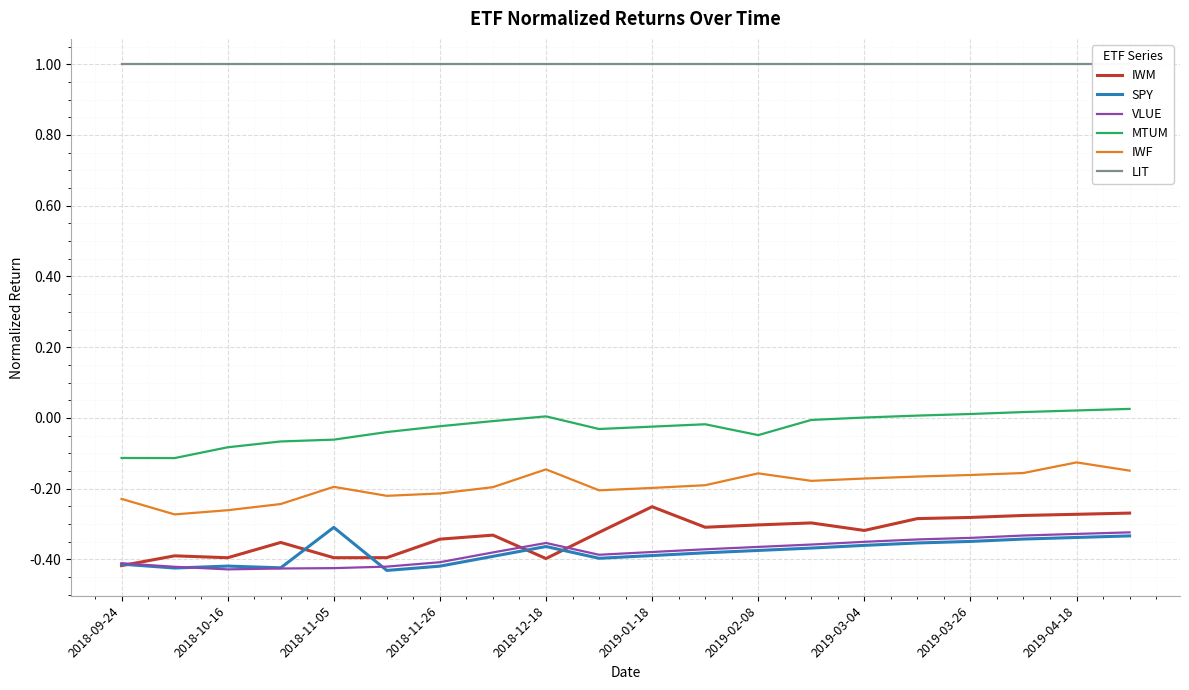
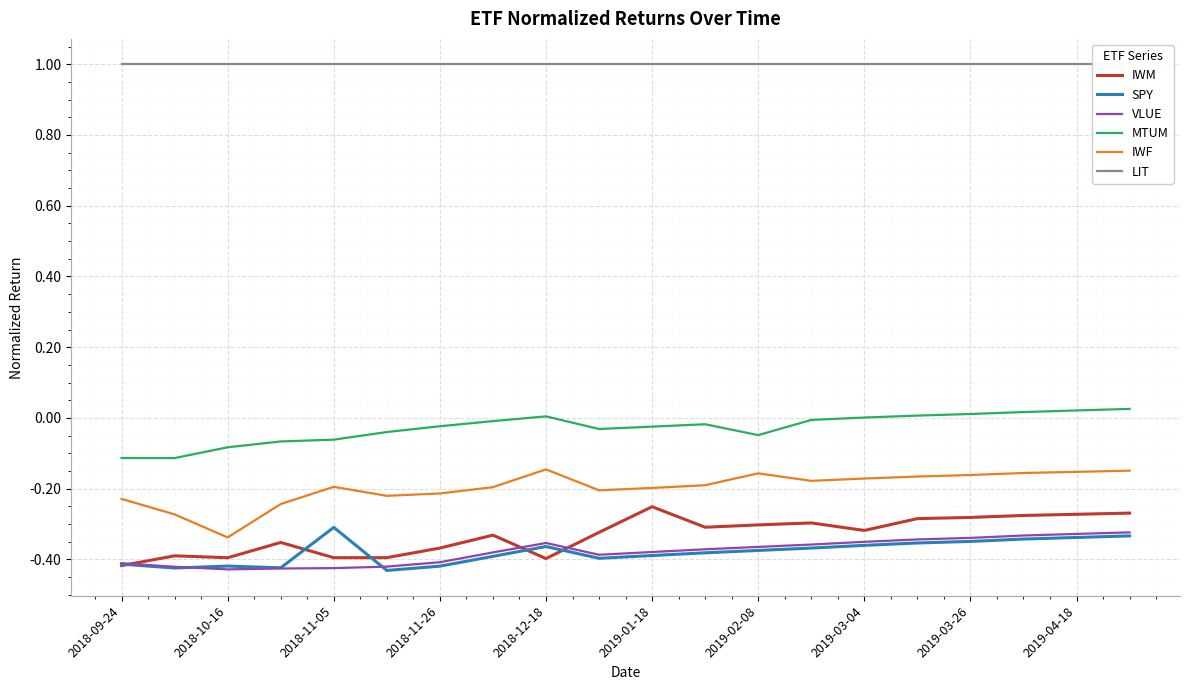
IWF, 2018-10-16: -0.26 -> -0.34
IWM, 2018-11-26: -0.34 -> -0.37
IWF, 2019-04-18: -0.13 -> -0.15
